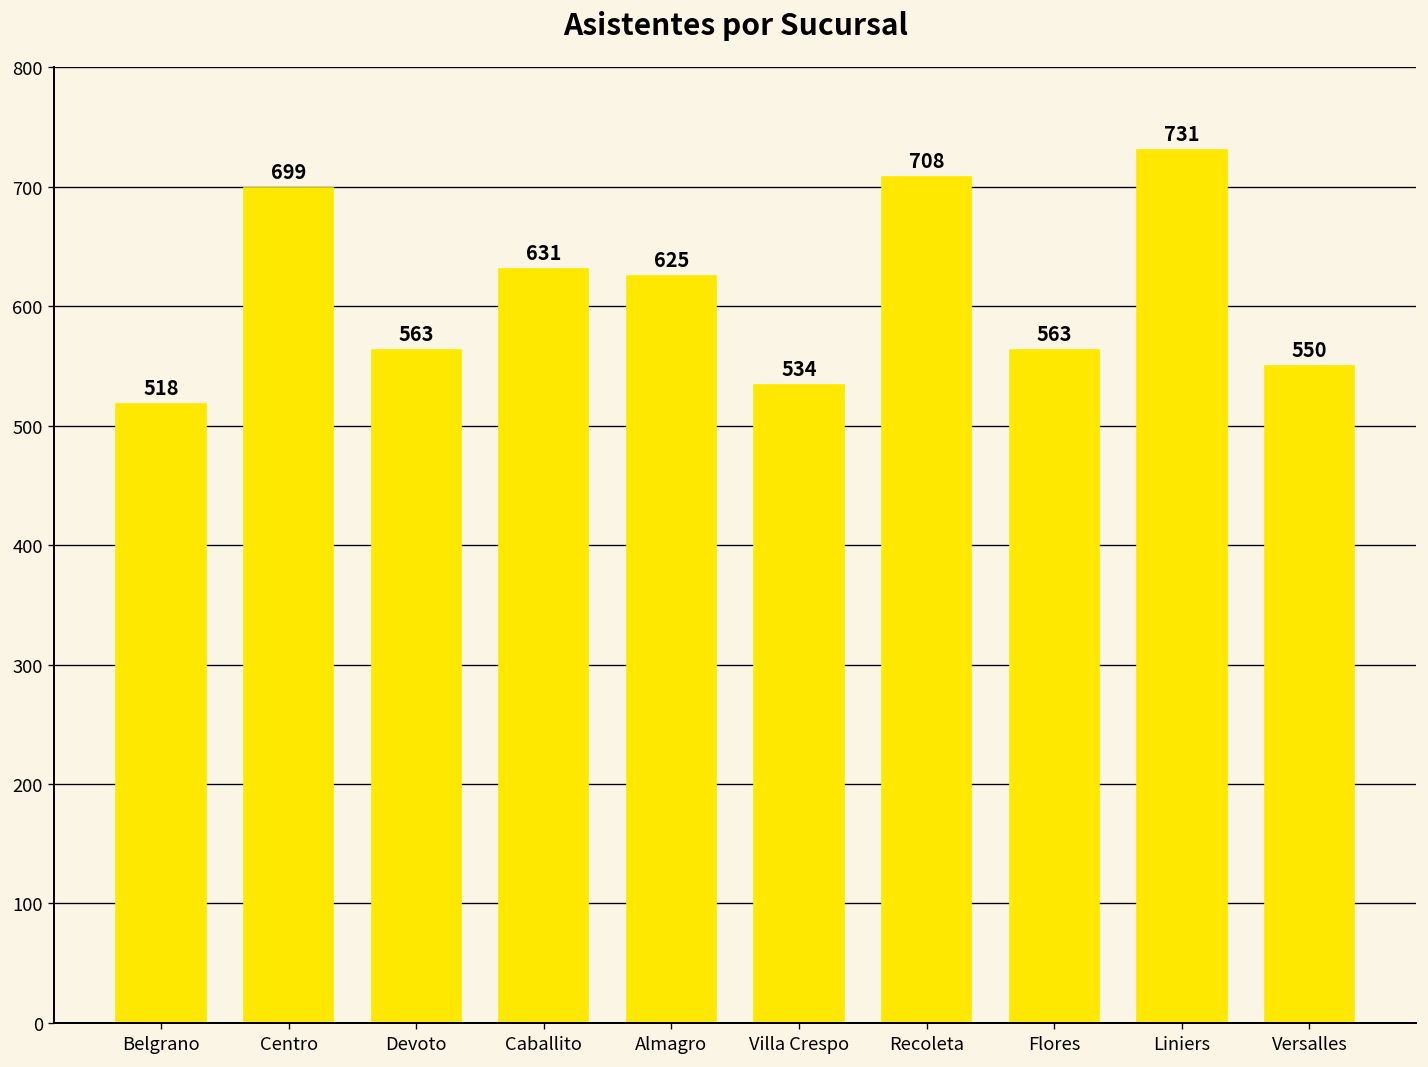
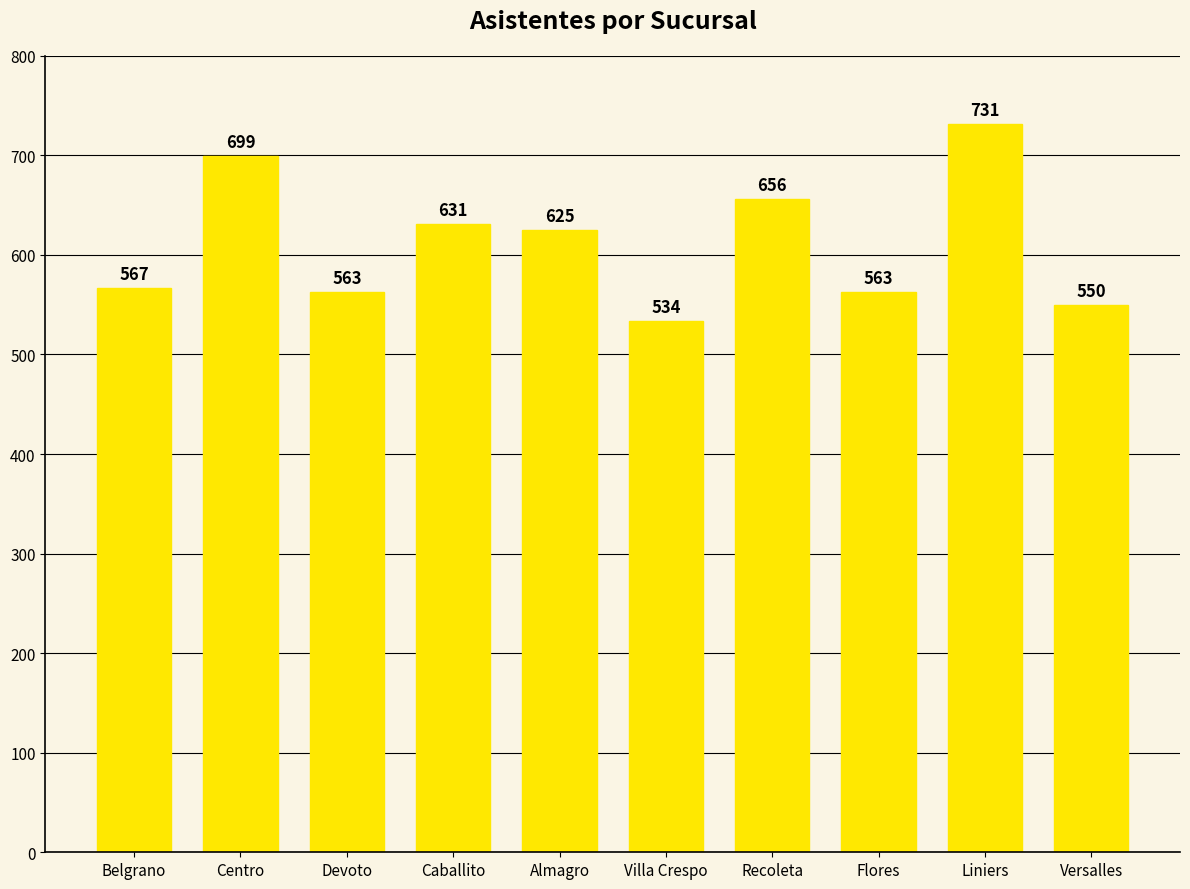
Belgrano: 518 -> 567
Recoleta: 708 -> 656
